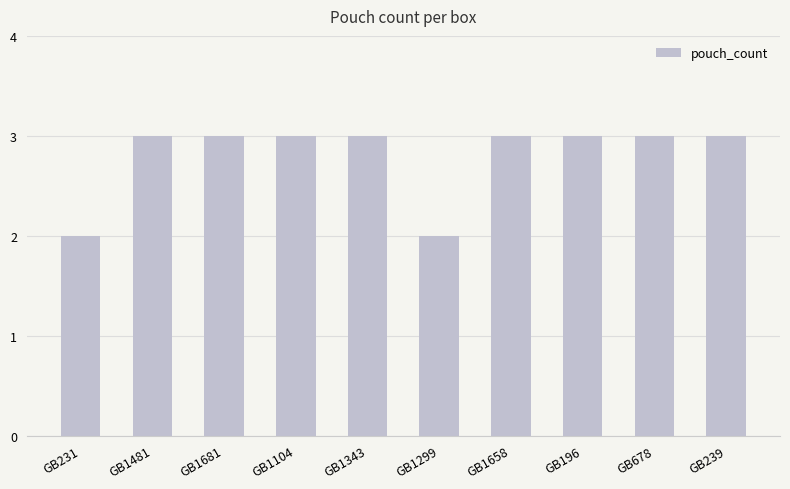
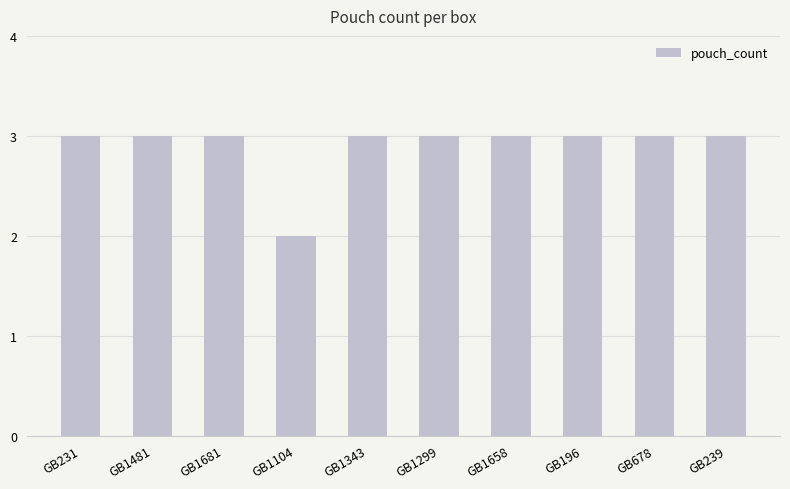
GB231: 2 -> 3
GB1104: 3 -> 2
GB1299: 2 -> 3
